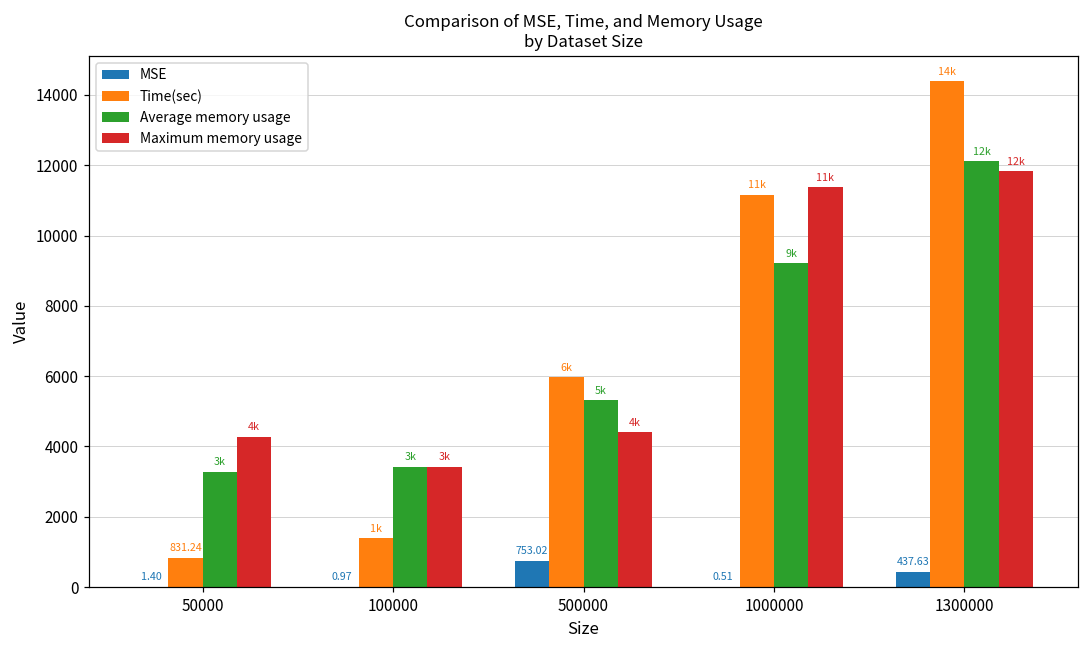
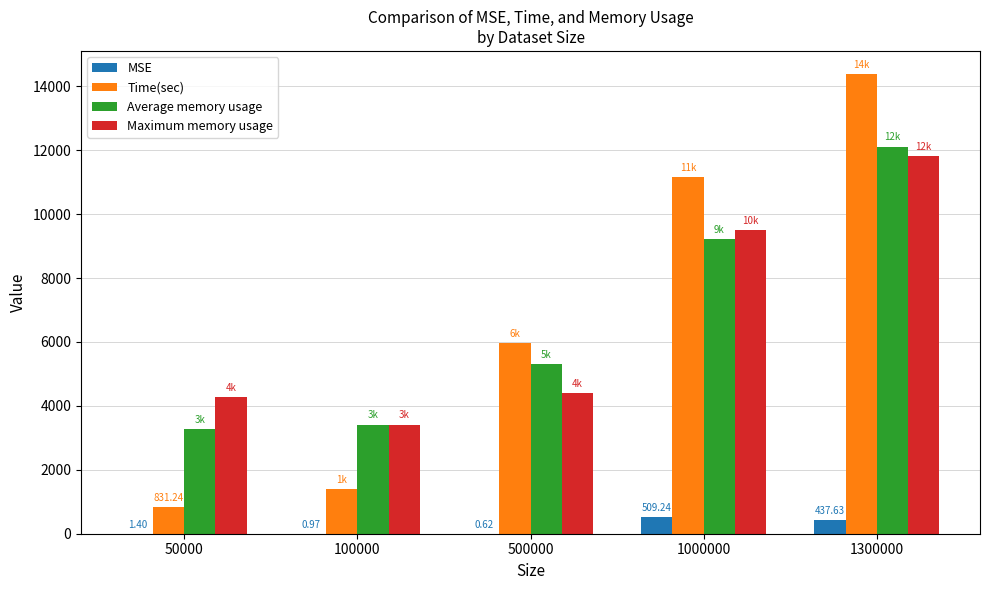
MSE, 500000: 753.02 -> 0.62
MSE, 1000000: 0.51 -> 509.24
Maximum memory usage, 1000000: 11k -> 10k
